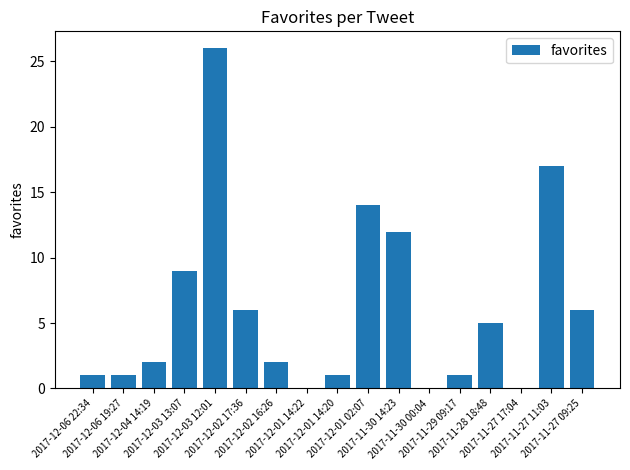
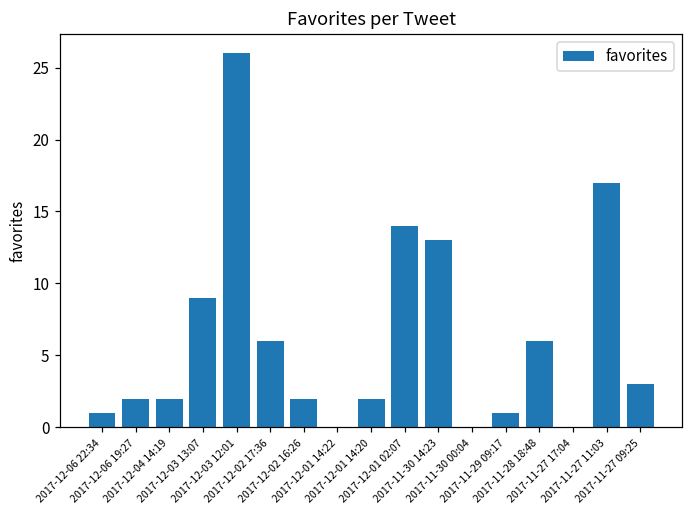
2017-12-06 19:27: 1 -> 2
2017-12-01 14:20: 1 -> 2
2017-11-30 14:23: 12 -> 13
2017-11-28 18:48: 5 -> 6
2017-11-27 09:25: 6 -> 3
